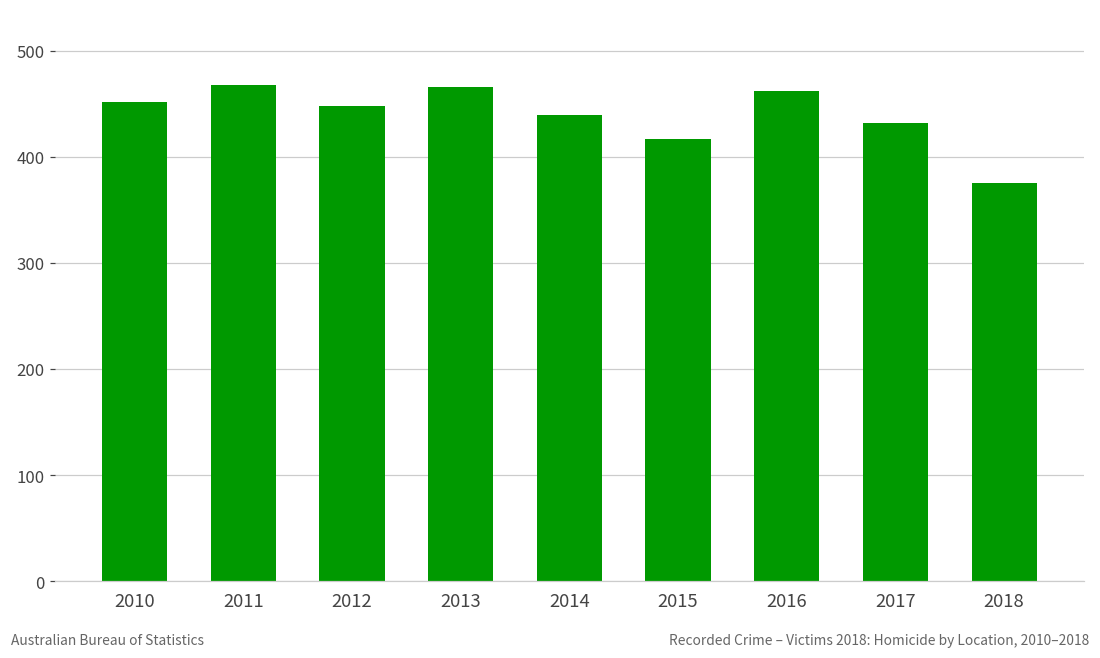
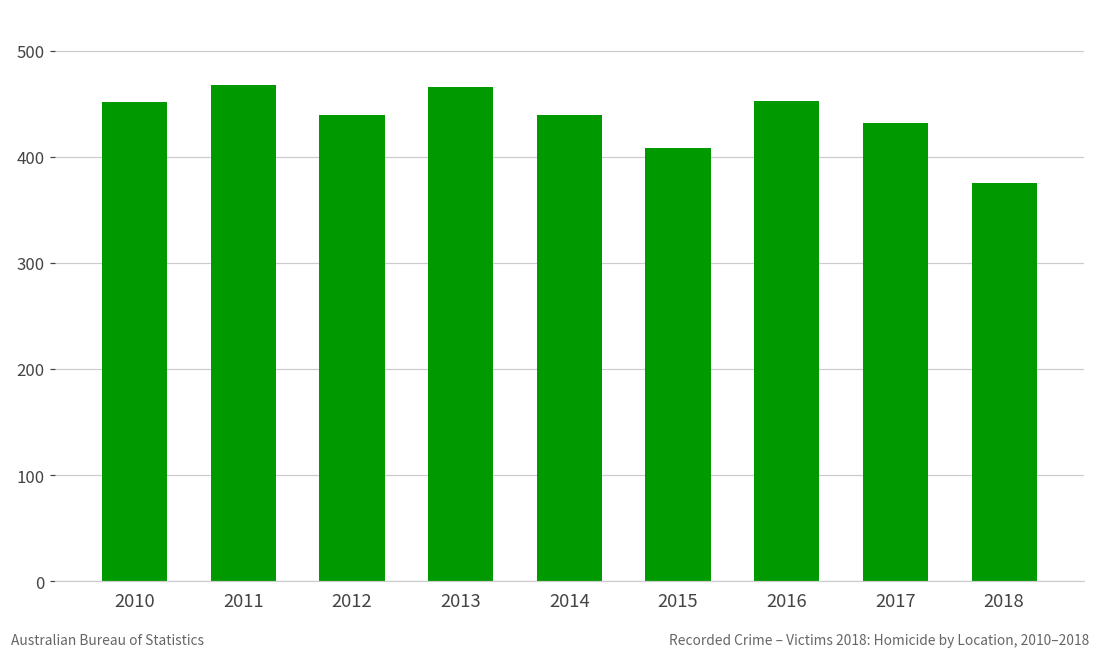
2012: 450 -> 440
2015: 420 -> 410
2016: 460 -> 450
